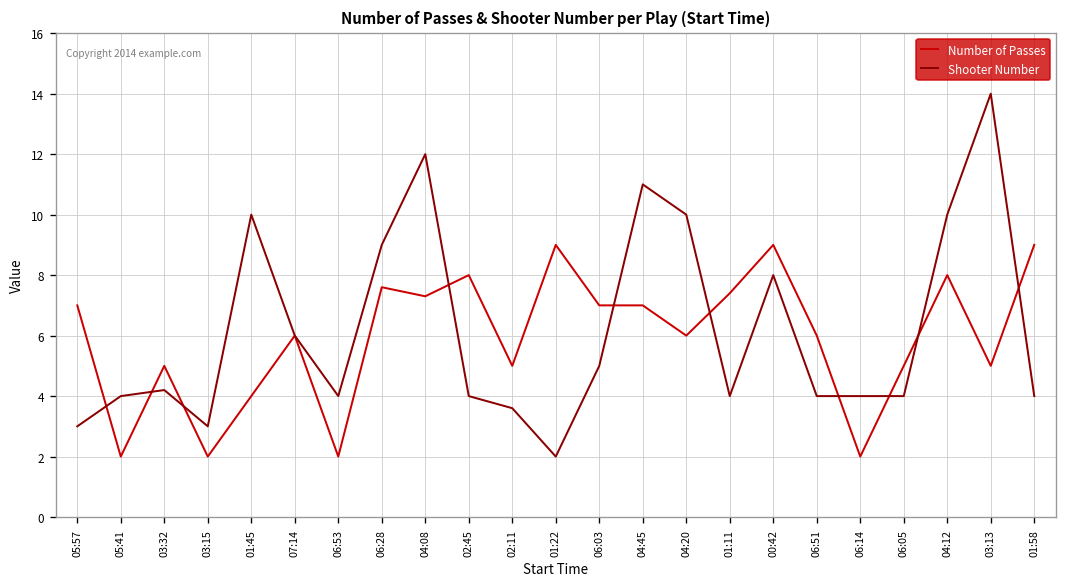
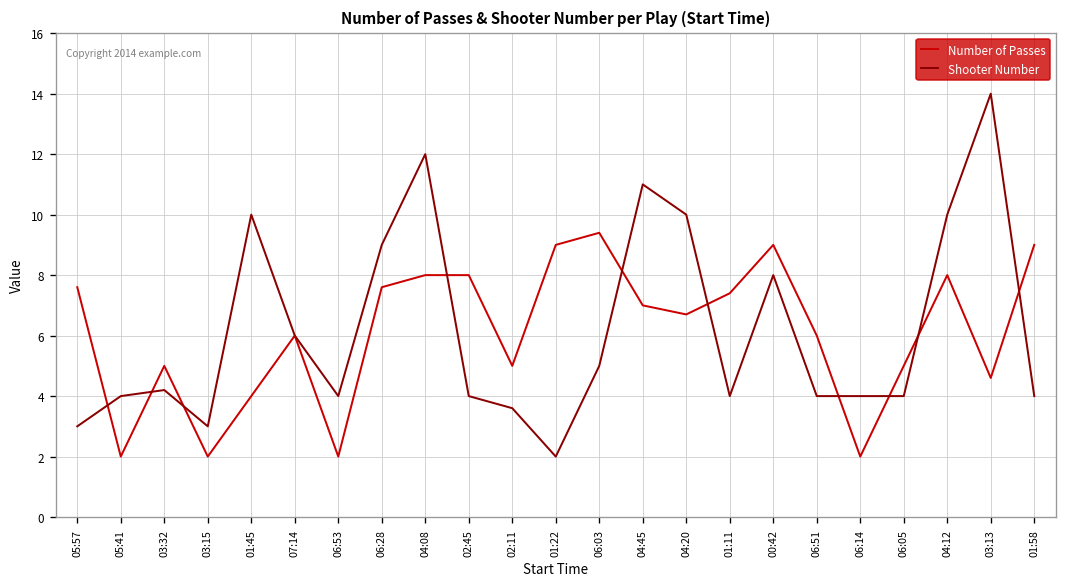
Number of Passes, 05:57: 7.0 -> 7.6
Number of Passes, 04:08: 7.3 -> 8.0
Number of Passes, 06:03: 7.0 -> 9.4
Number of Passes, 04:20: 6.0 -> 6.7
Number of Passes, 03:13: 5.0 -> 4.6
